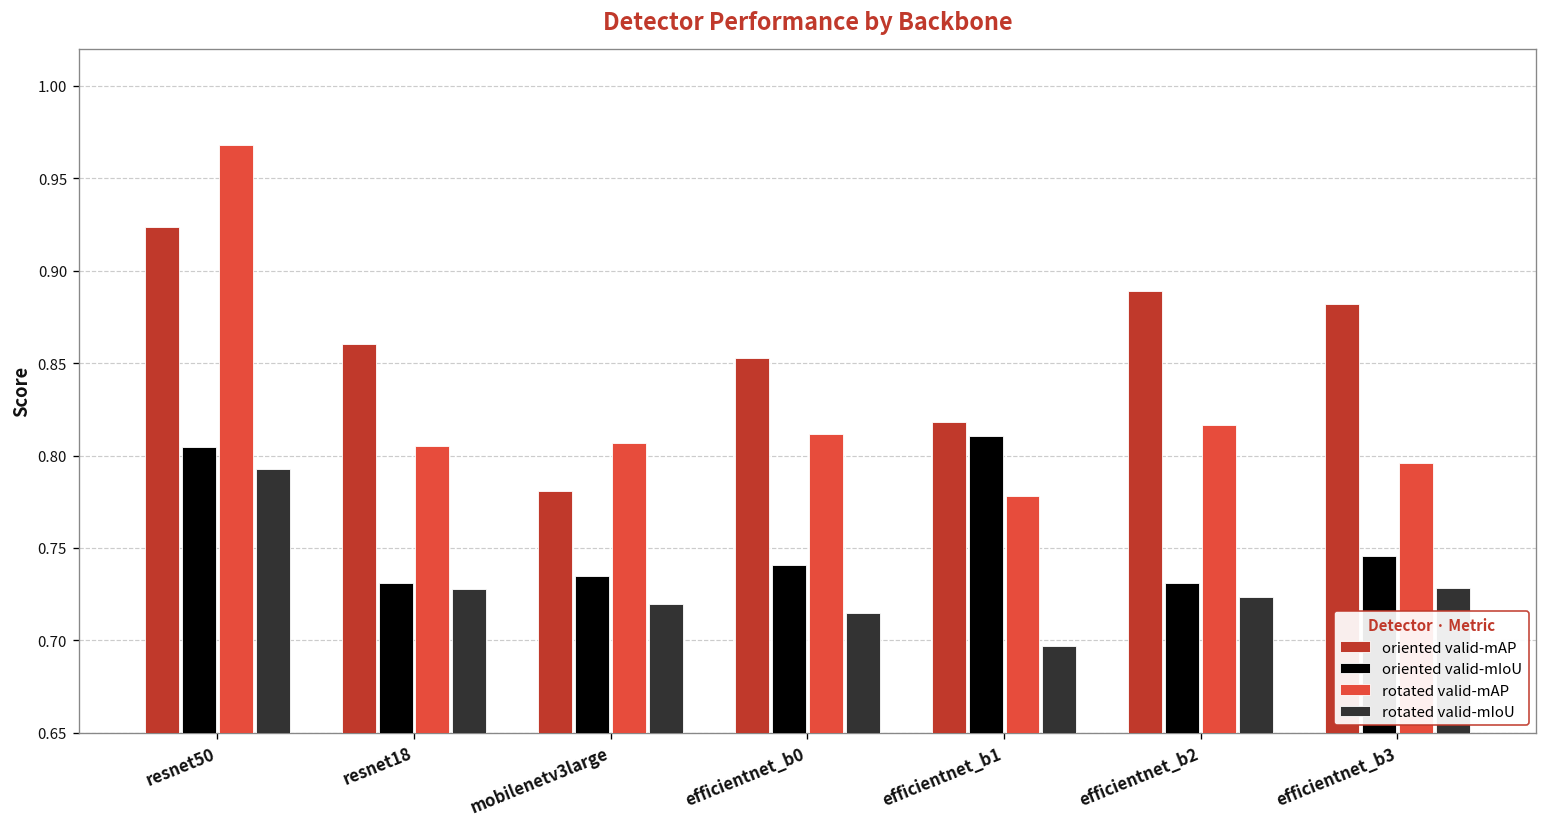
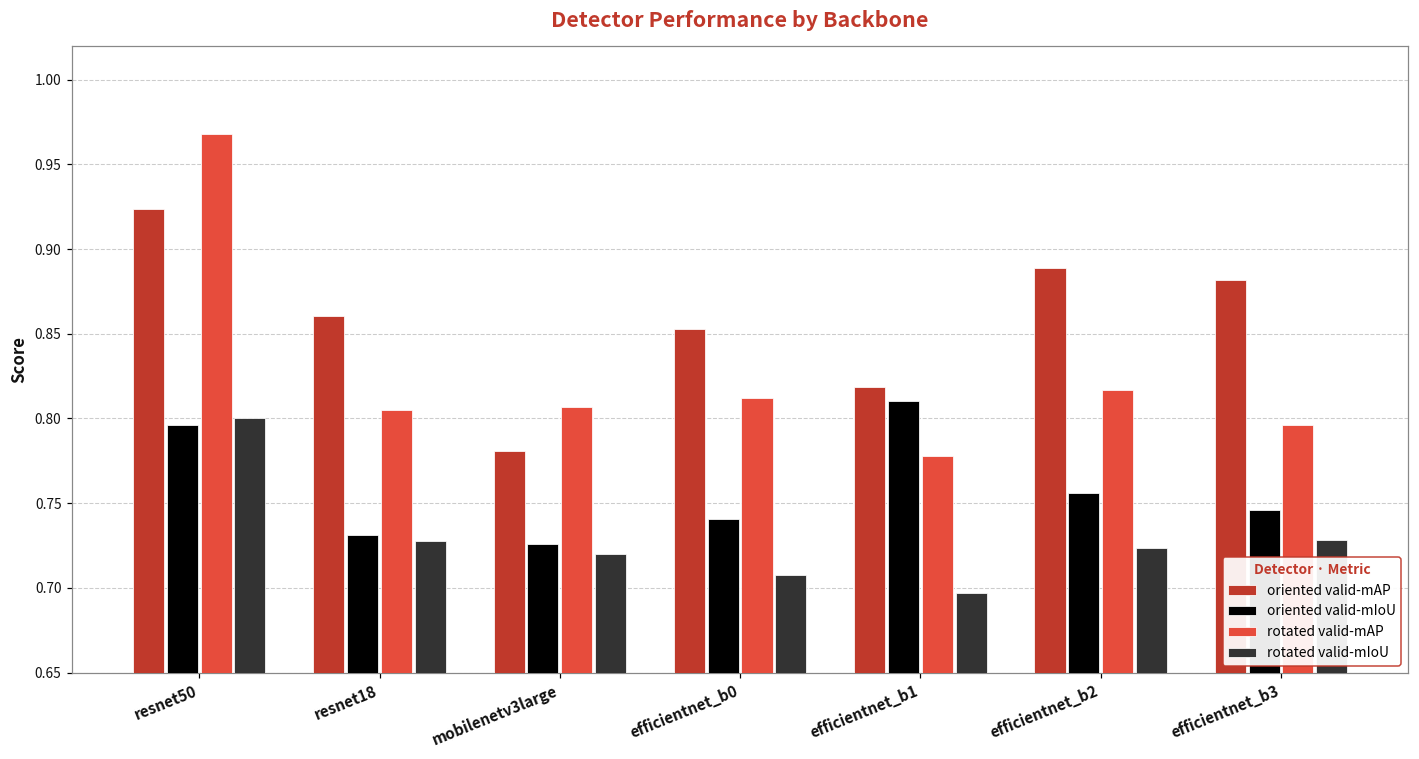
oriented valid-mIoU, resnet50: 0.805 -> 0.796
rotated valid-mIoU, resnet50: 0.793 -> 0.800
oriented valid-mIoU, mobilenetv3large: 0.735 -> 0.726
rotated valid-mIoU, efficientnet_b0: 0.715 -> 0.708
oriented valid-mIoU, efficientnet_b2: 0.731 -> 0.756
